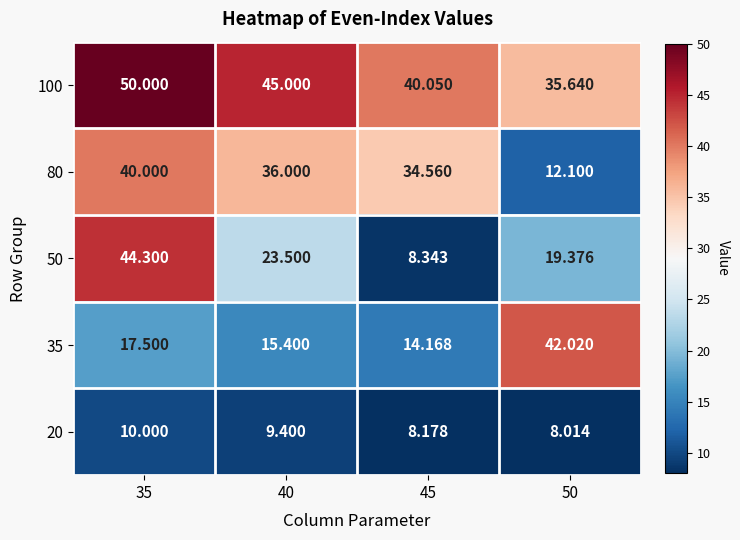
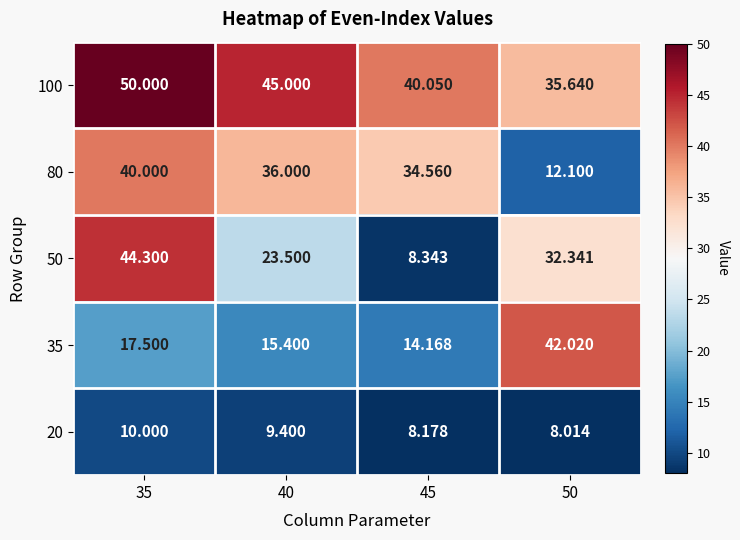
50, 50: 19.376 -> 32.341
